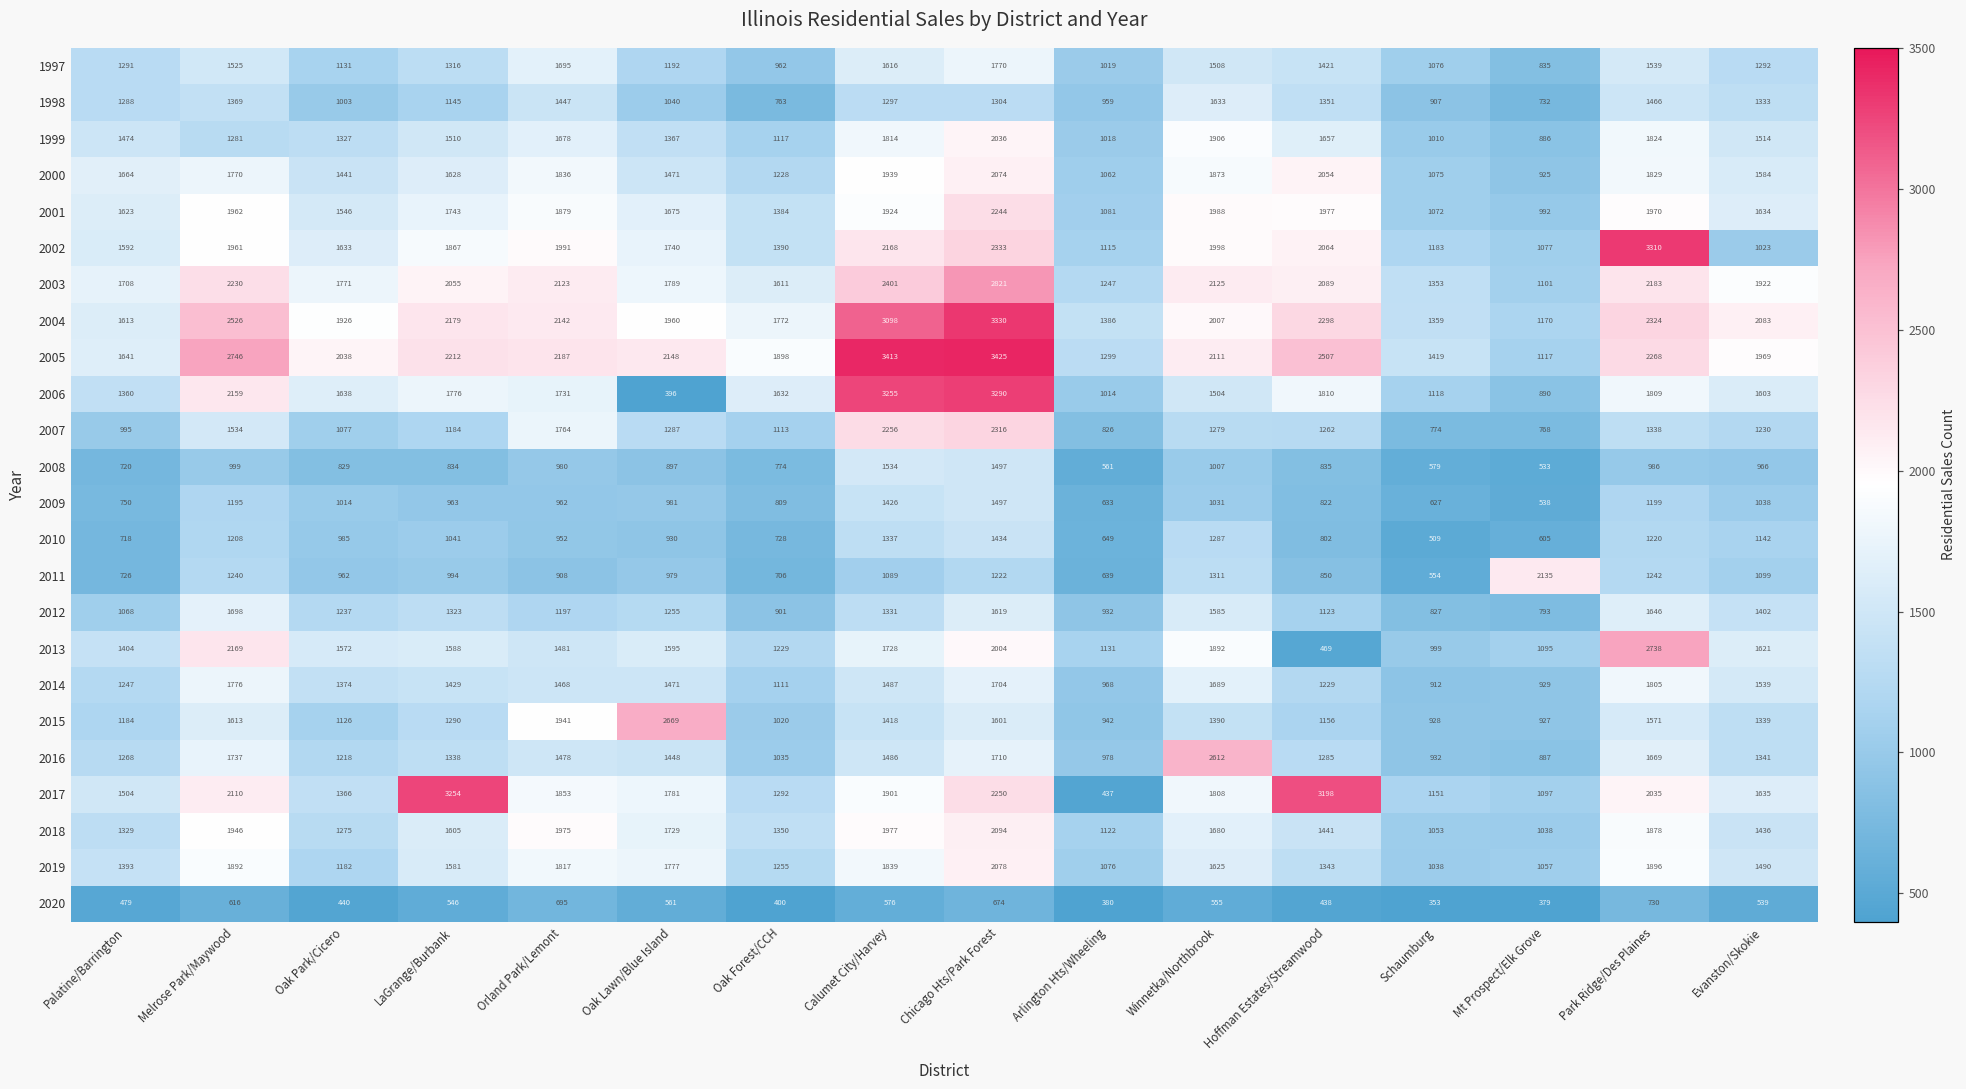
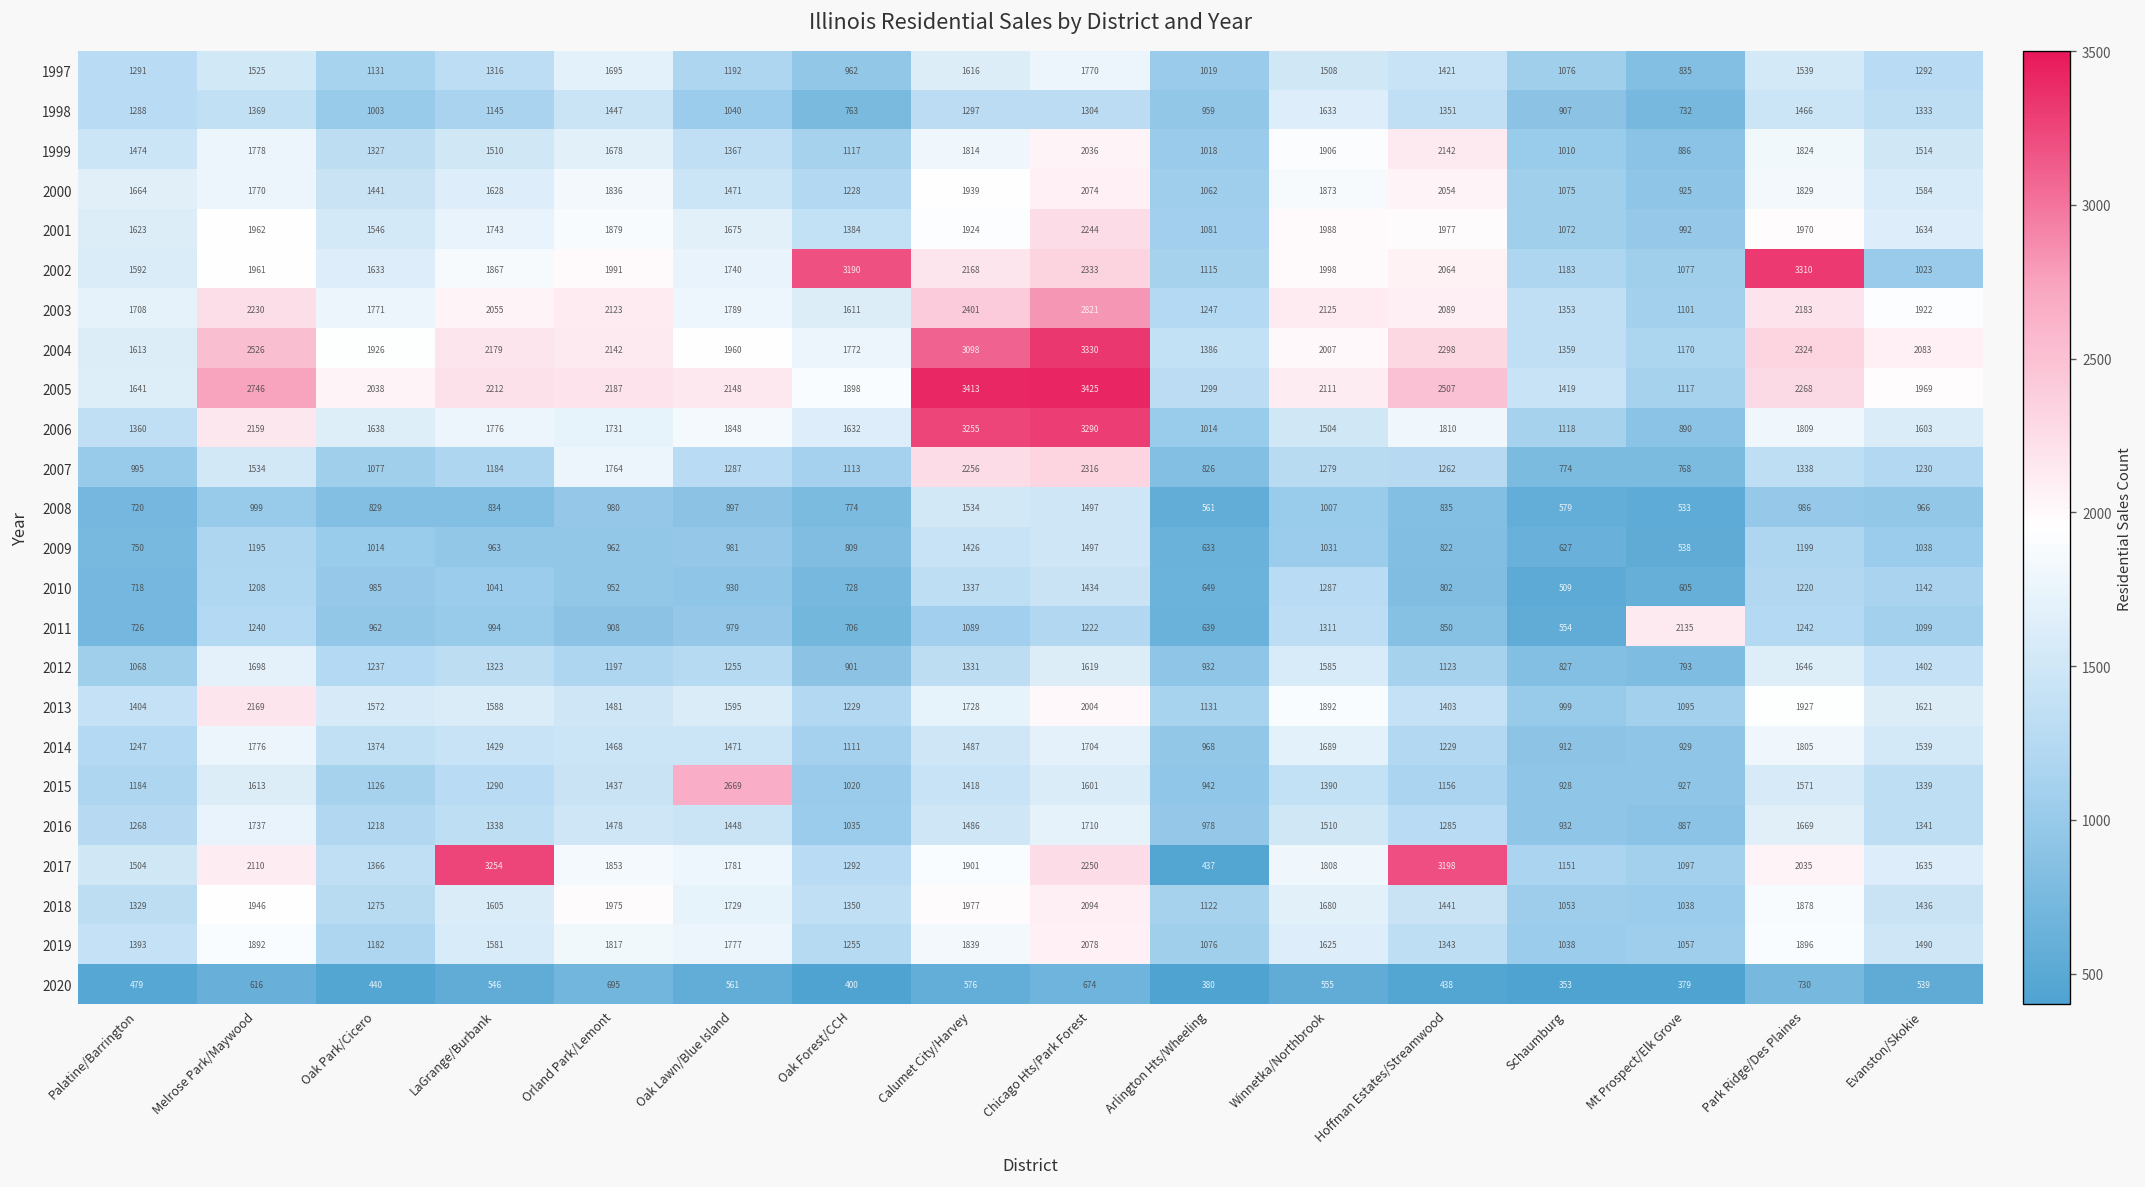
1999, Melrose Park/Maywood: 1281 -> 1778
1999, Hoffman Estates/Streamwood: 1657 -> 2142
2002, Oak Forest/CCH: 1390 -> 3190
2006, Oak Lawn/Blue Island: 396 -> 1848
2013, Hoffman Estates/Streamwood: 469 -> 1403
2013, Park Ridge/Des Plaines: 2738 -> 1927
2015, Orland Park/Lemont: 1941 -> 1437
2016, Winnetka/Northbrook: 2612 -> 1510
